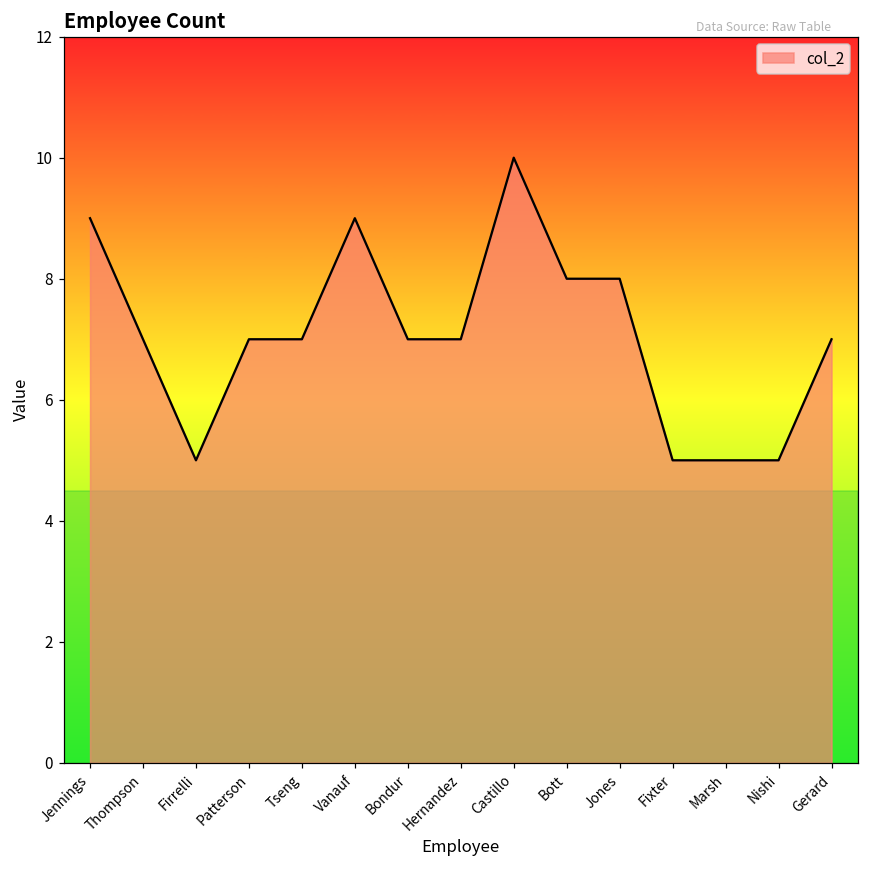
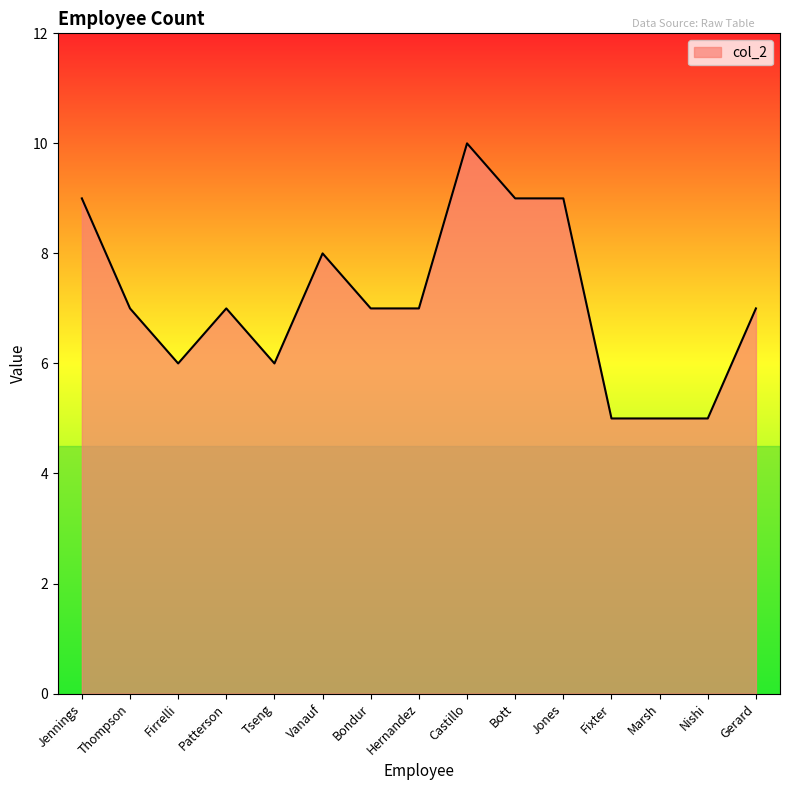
Firrelli: 5 -> 6
Tseng: 7 -> 6
Vanauf: 9 -> 8
Bott: 8 -> 9
Jones: 8 -> 9
